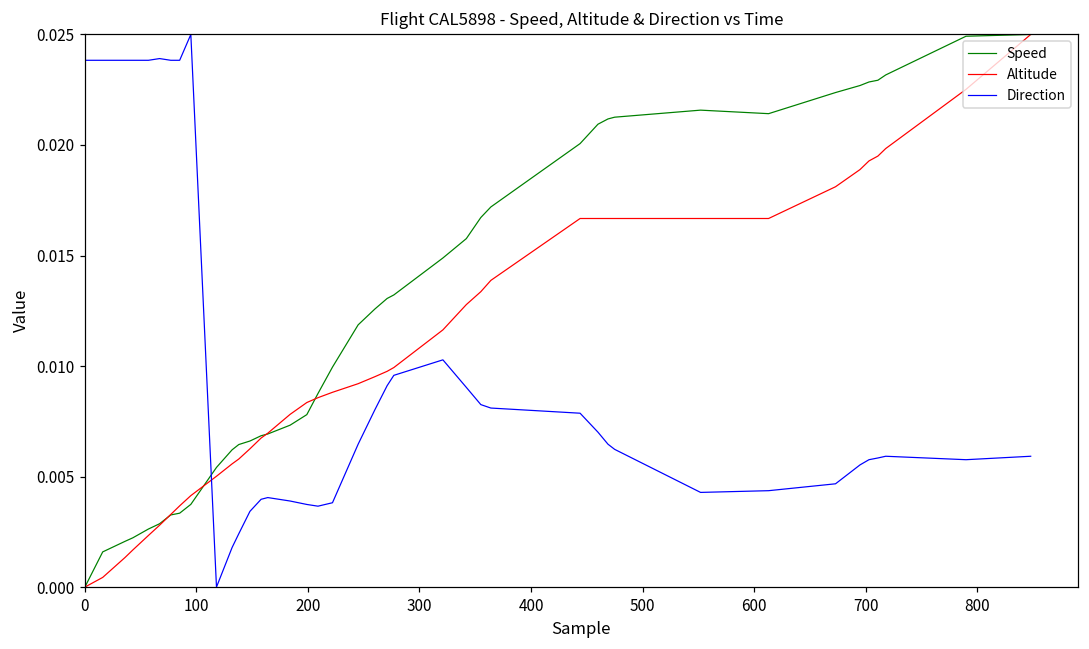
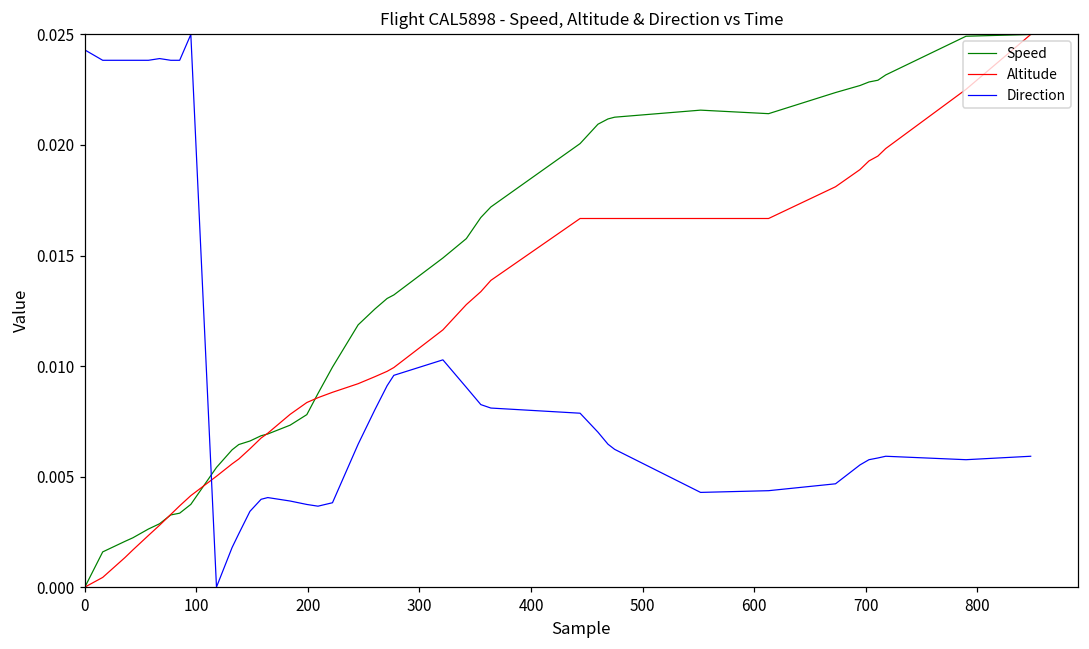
Direction, 0: 0.0238 -> 0.0243
